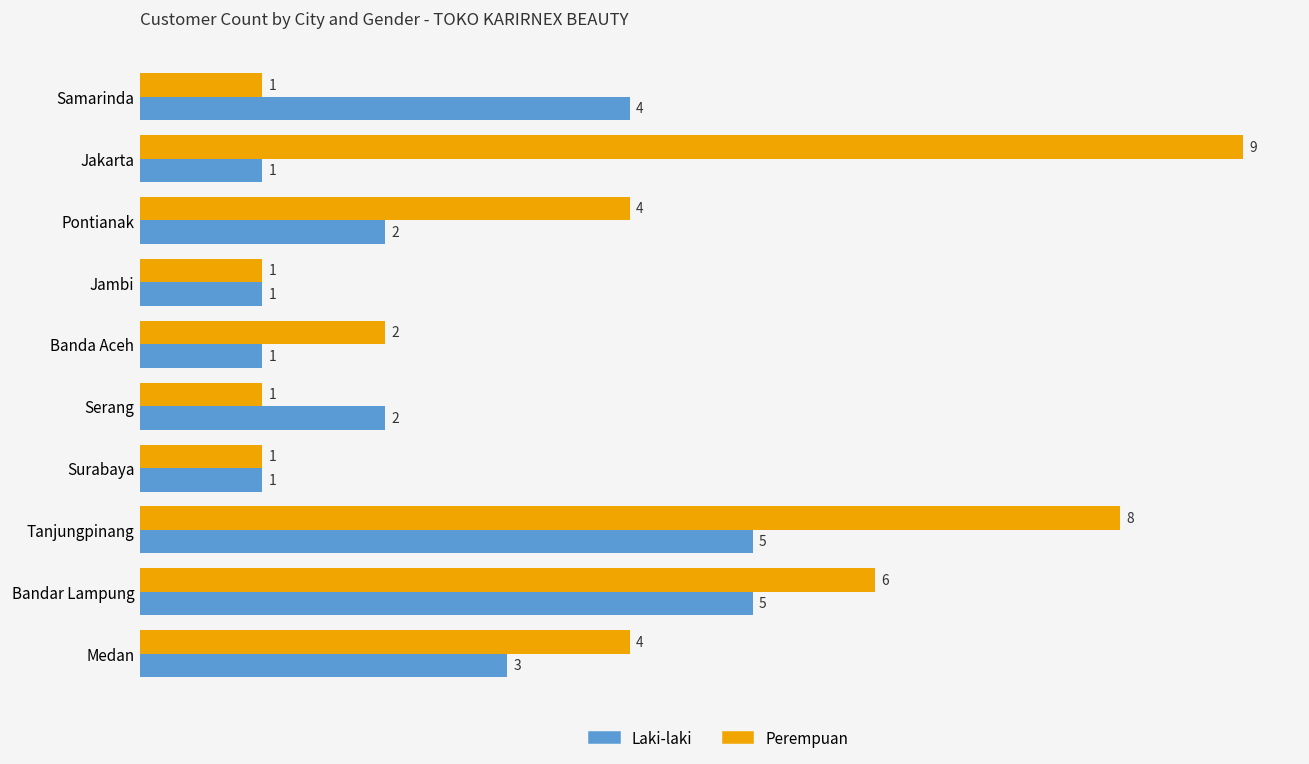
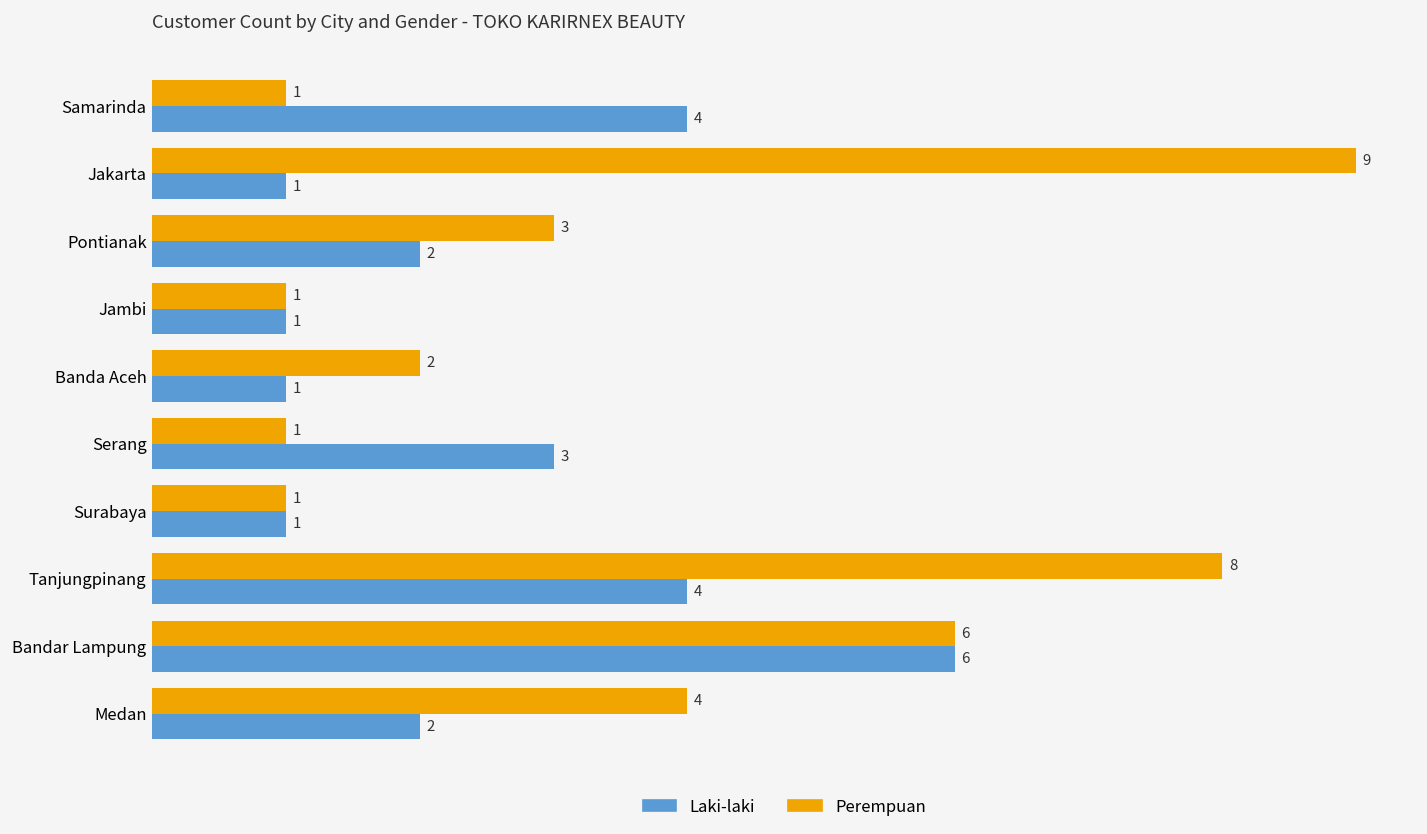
Perempuan, Pontianak: 4 -> 3
Laki-laki, Serang: 2 -> 3
Laki-laki, Tanjungpinang: 5 -> 4
Laki-laki, Bandar Lampung: 5 -> 6
Laki-laki, Medan: 3 -> 2
